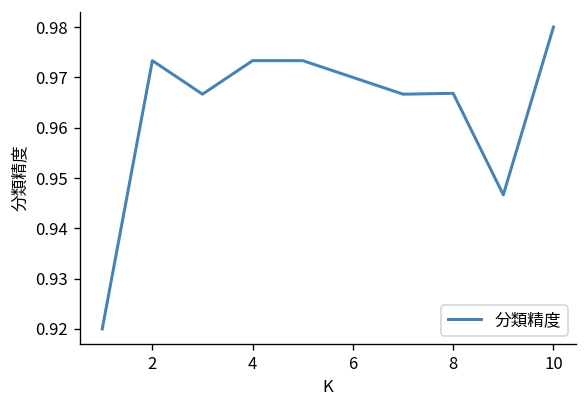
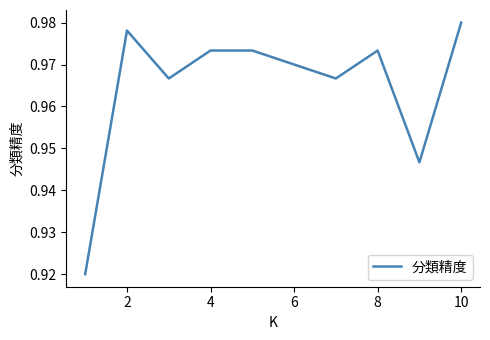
2: 0.973 -> 0.978
8: 0.967 -> 0.973
